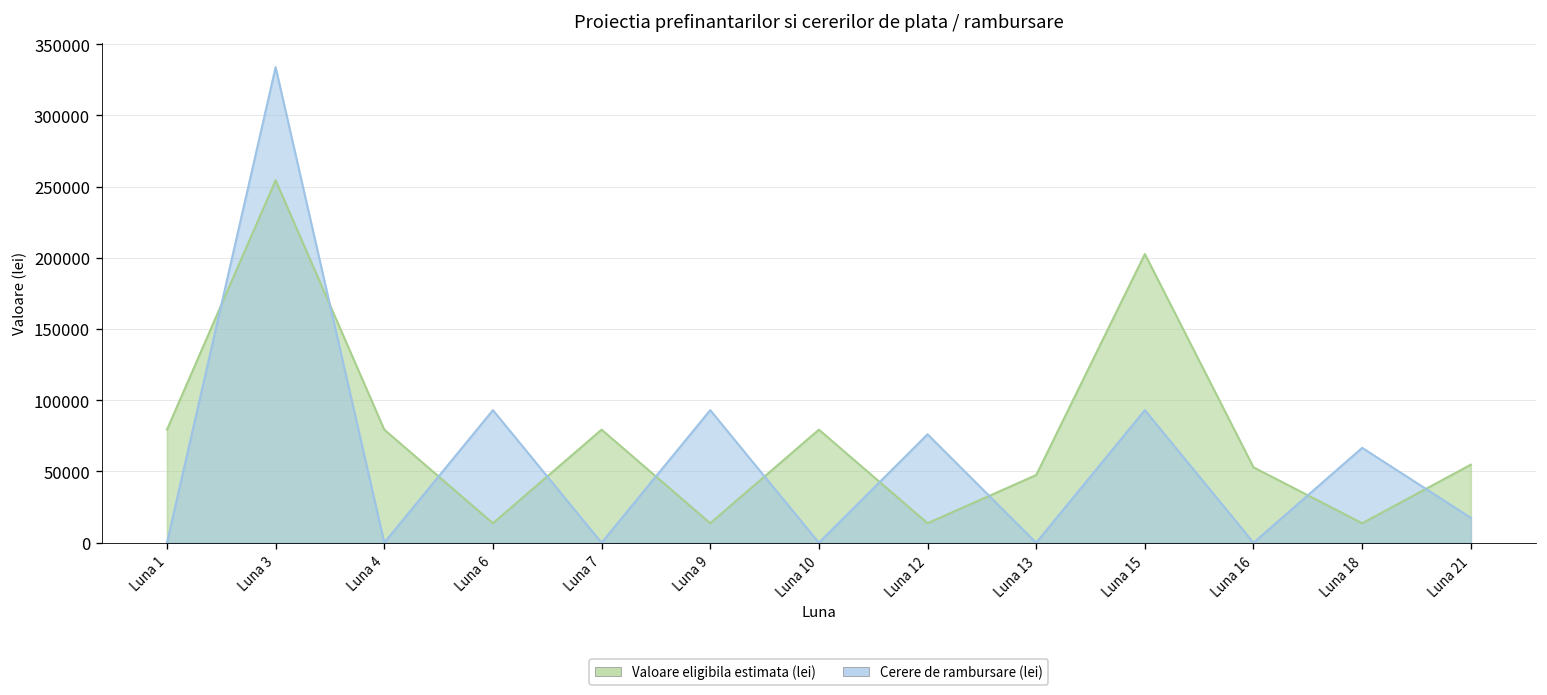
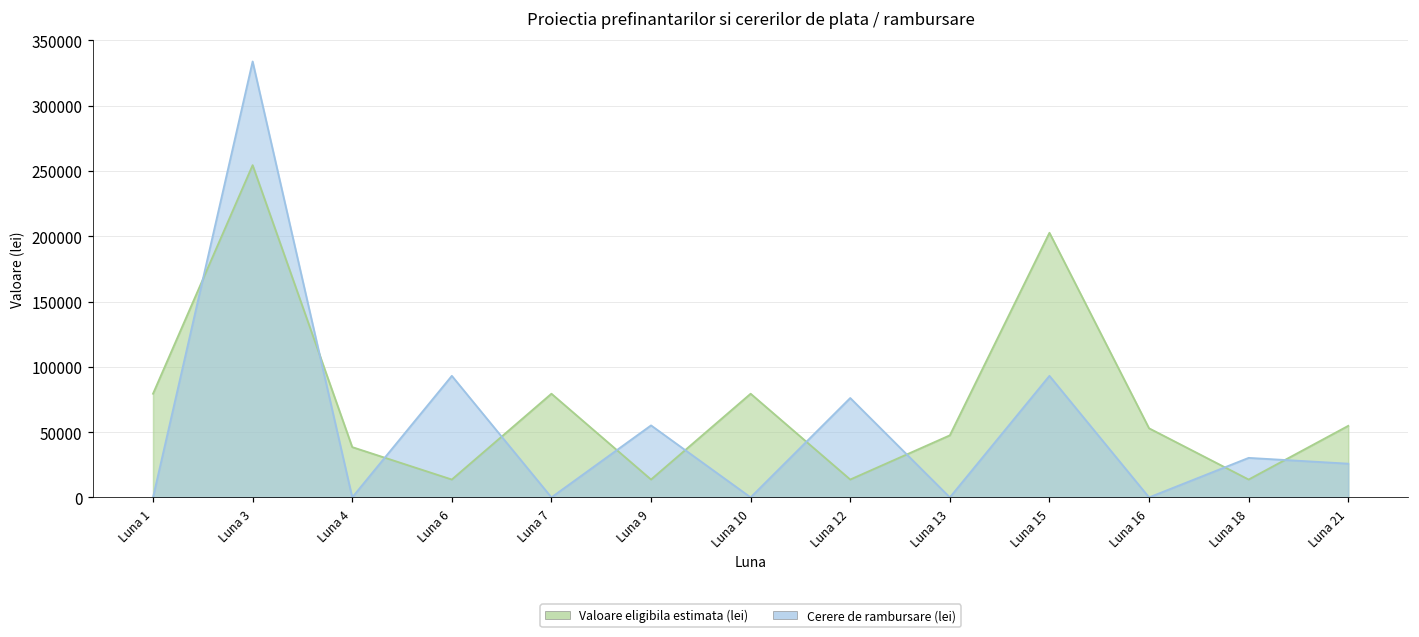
Valoare eligibila estimata (lei), Luna 4: 79000 -> 39000
Cerere de rambursare (lei), Luna 9: 93000 -> 55000
Cerere de rambursare (lei), Luna 18: 67000 -> 30000
Cerere de rambursare (lei), Luna 21: 18000 -> 26000
